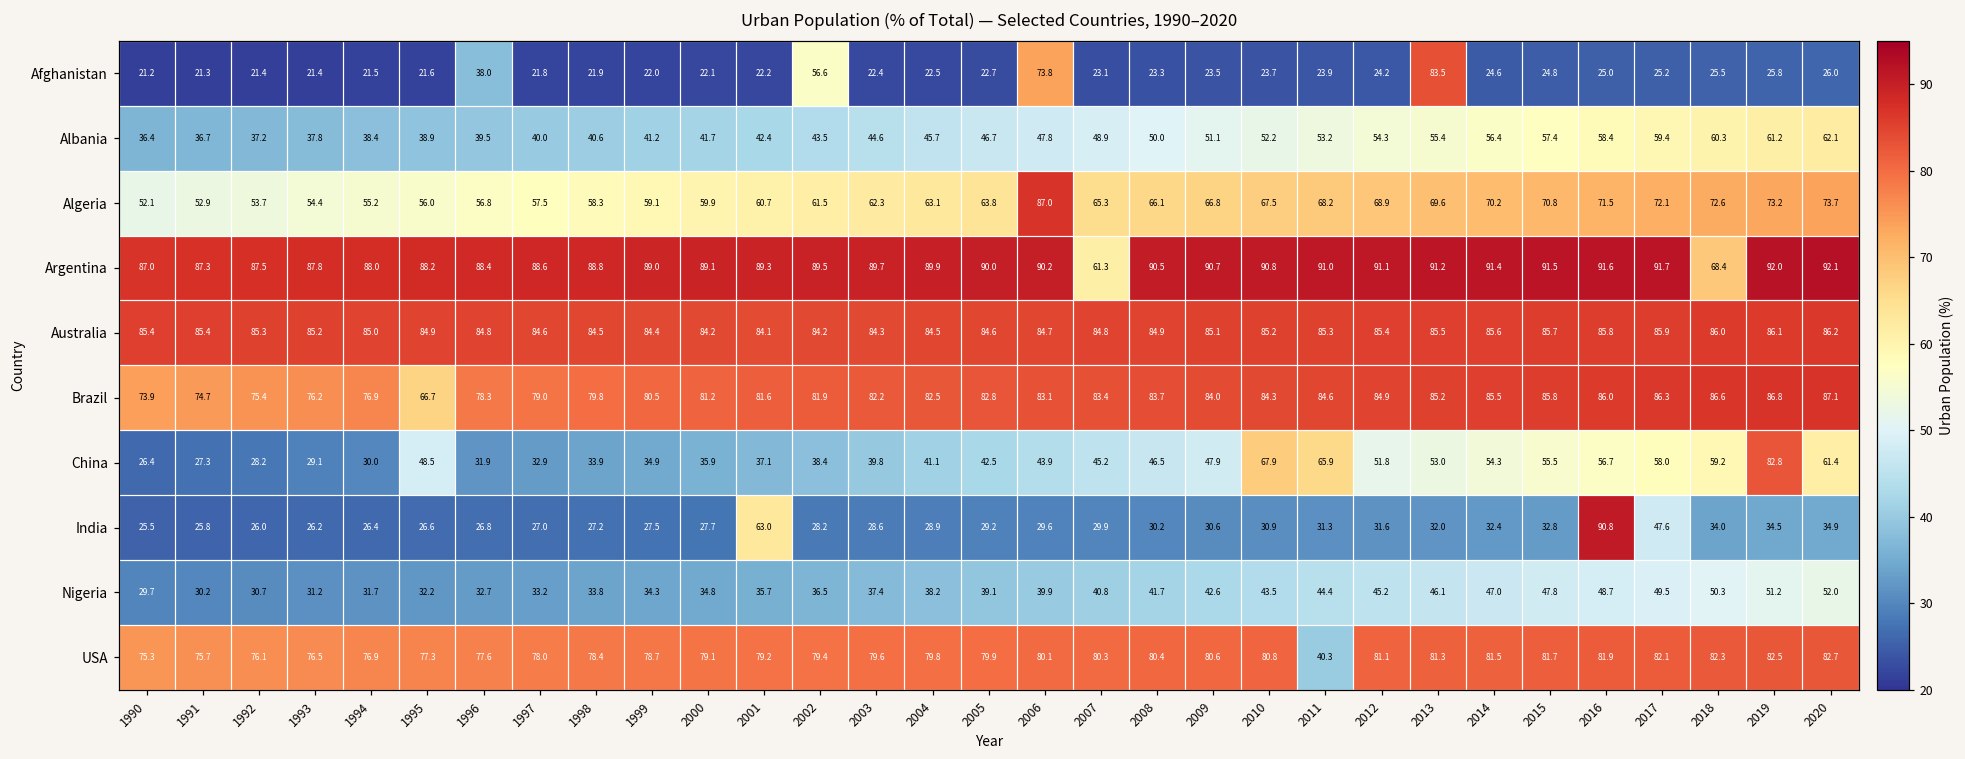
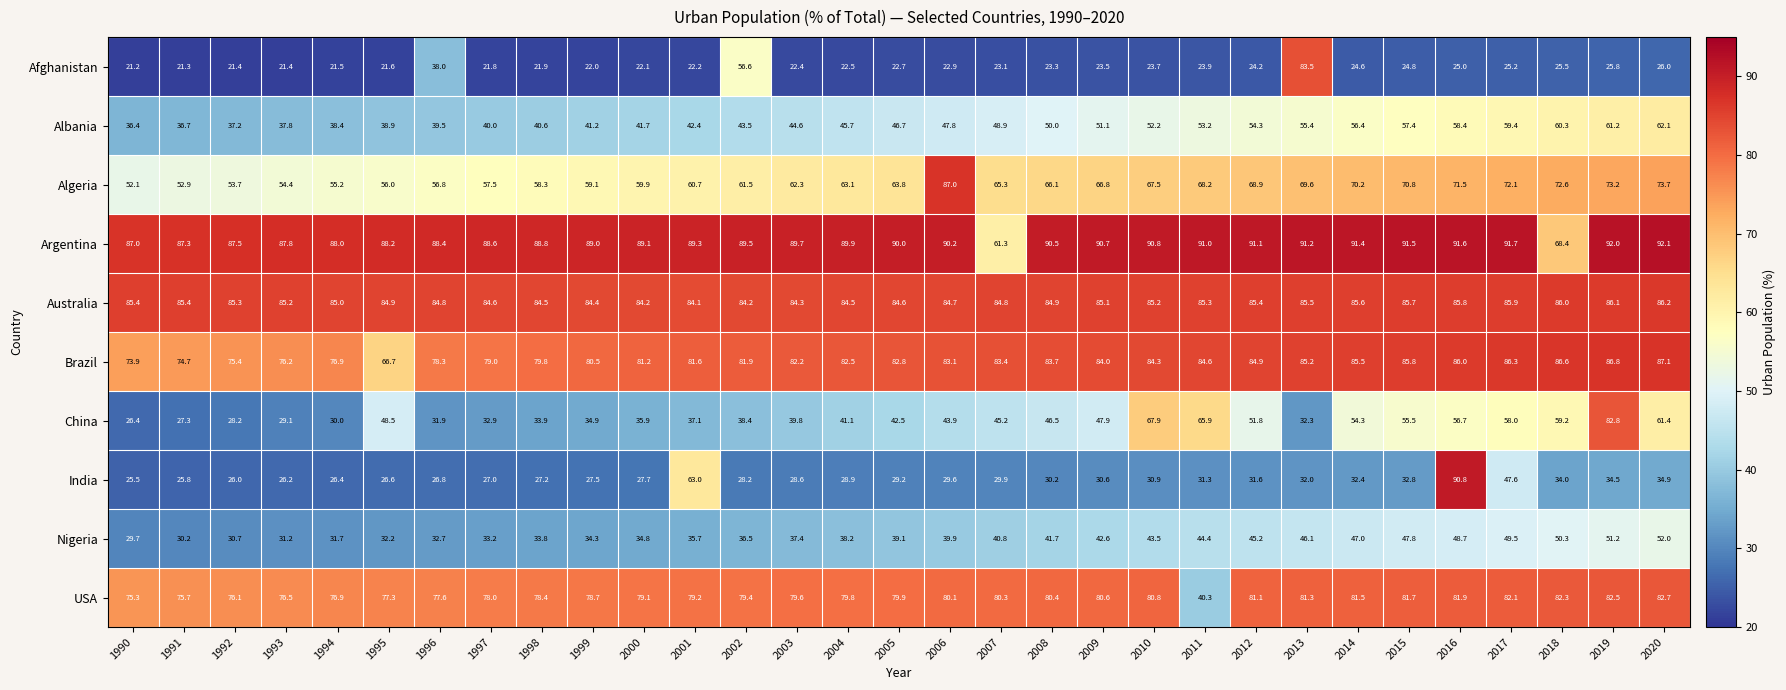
Afghanistan, 2006: 73.8 -> 22.9
China, 2013: 53.0 -> 32.3
